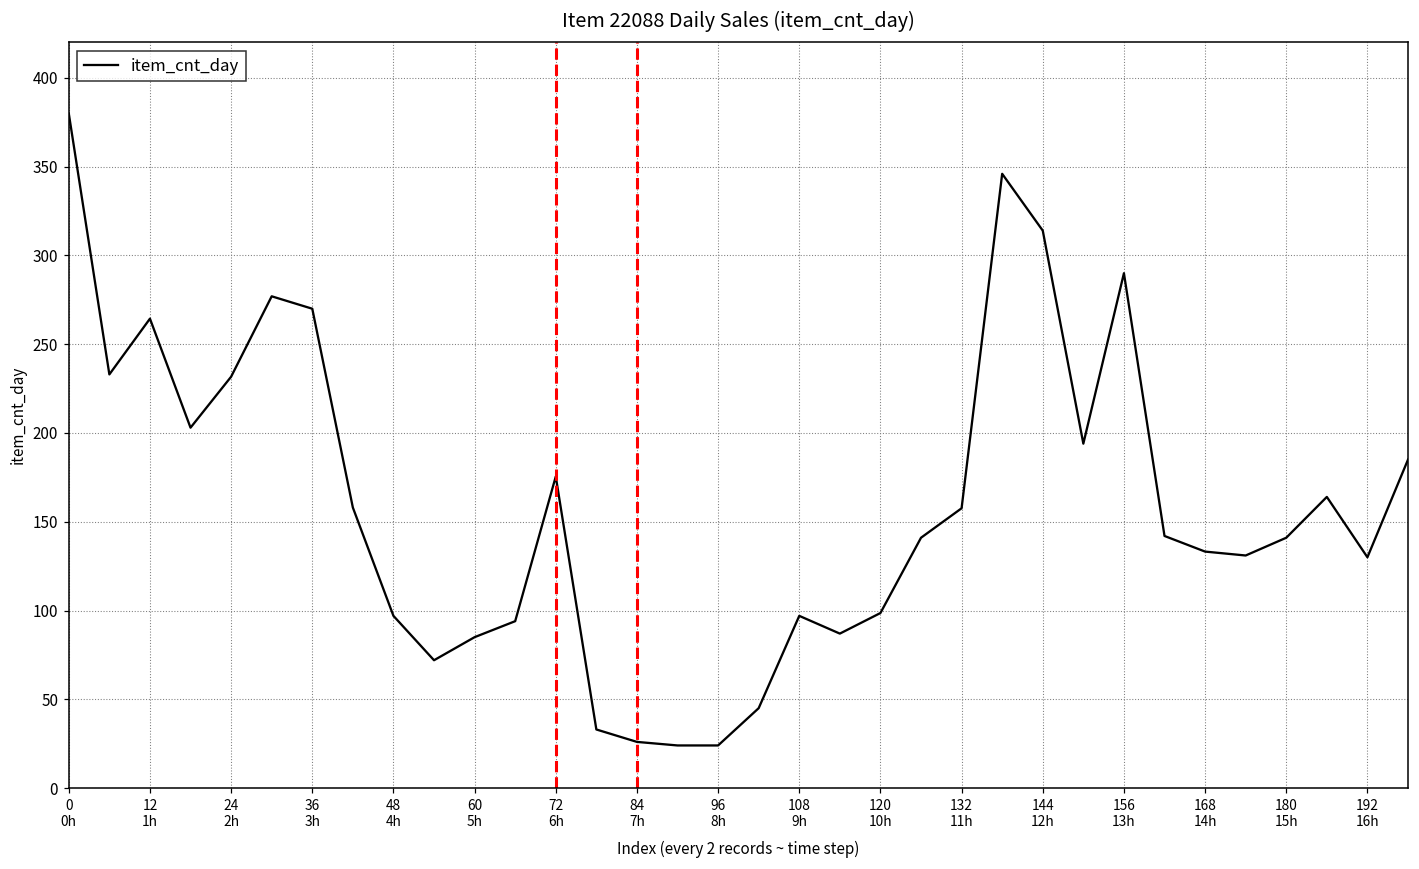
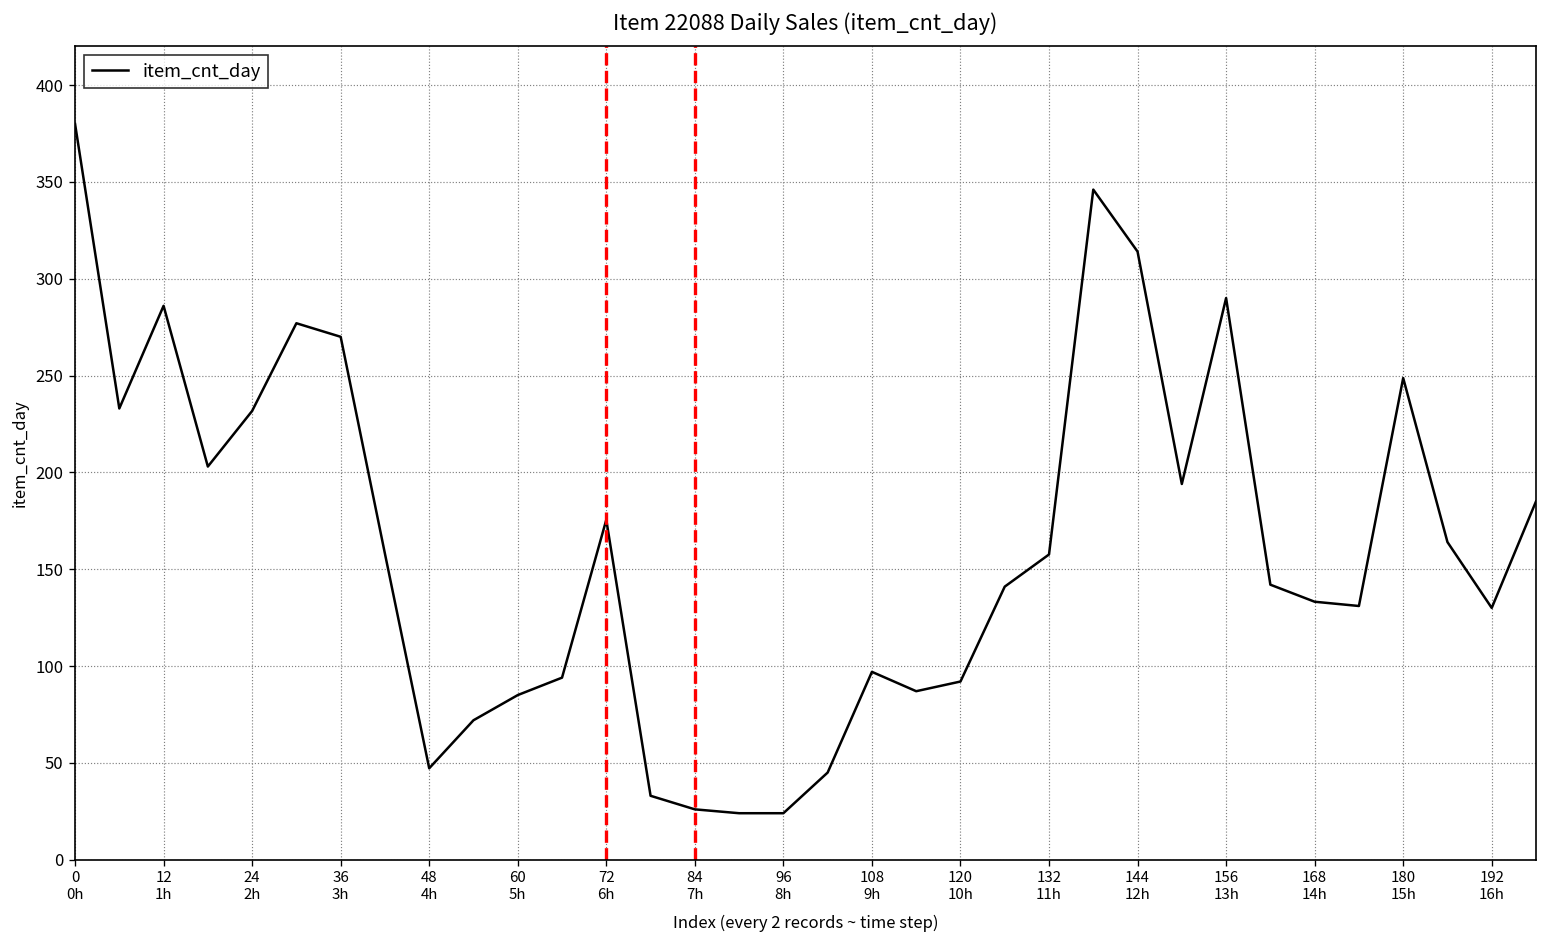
12 1h: 264 -> 286
48 4h: 97 -> 47
120 10h: 99 -> 92
180 15h: 141 -> 249
